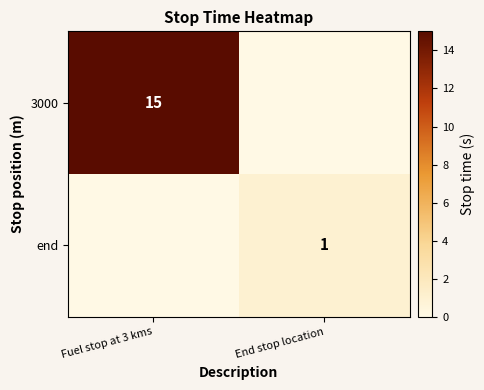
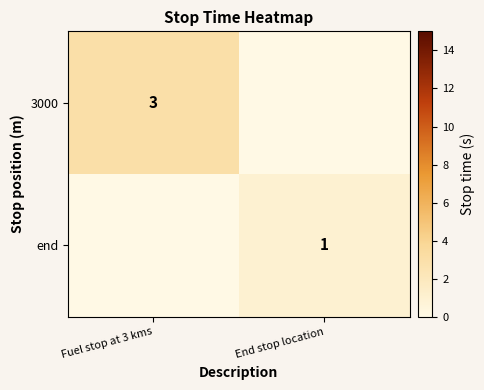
3000, Fuel stop at 3 kms: 15 -> 3
